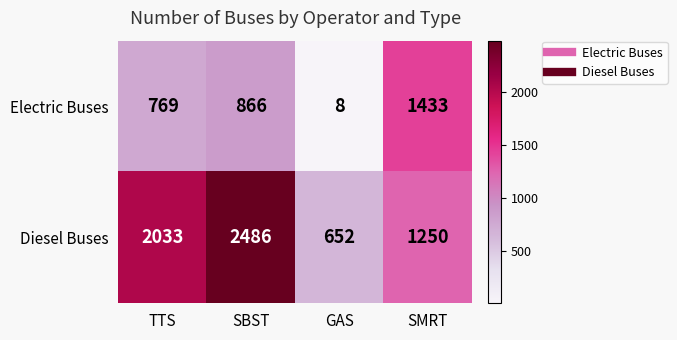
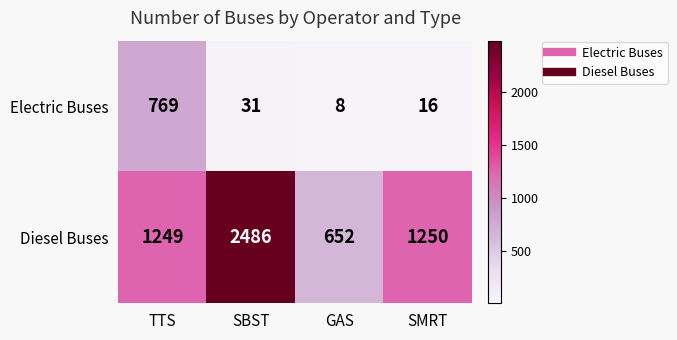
Electric Buses, SBST: 866 -> 31
Electric Buses, SMRT: 1433 -> 16
Diesel Buses, TTS: 2033 -> 1249
